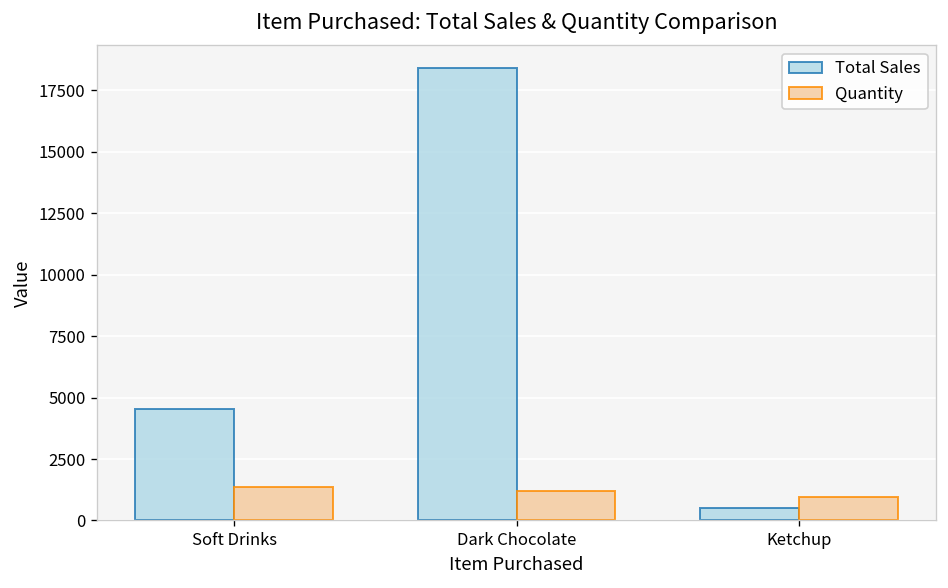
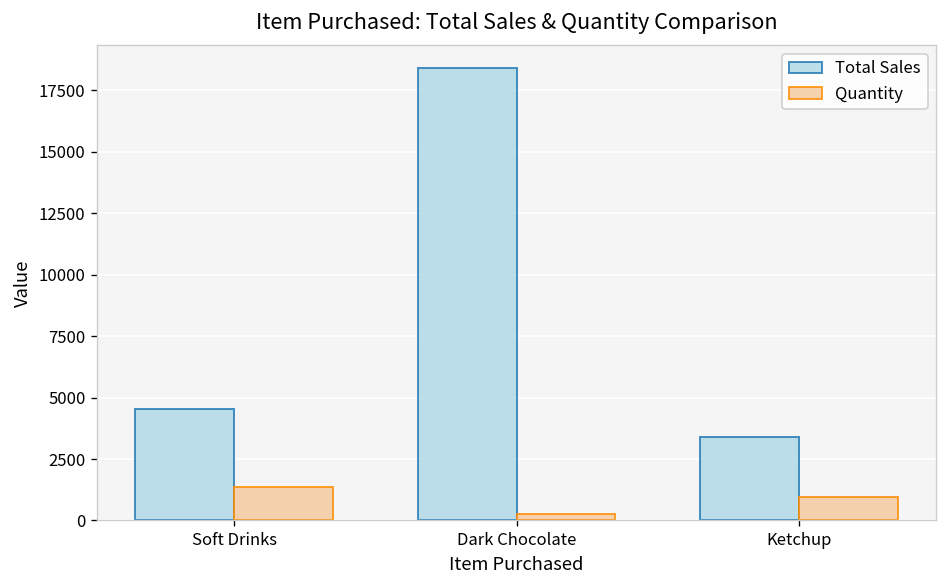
Quantity, Dark Chocolate: 1200 -> 300
Total Sales, Ketchup: 500 -> 3400
